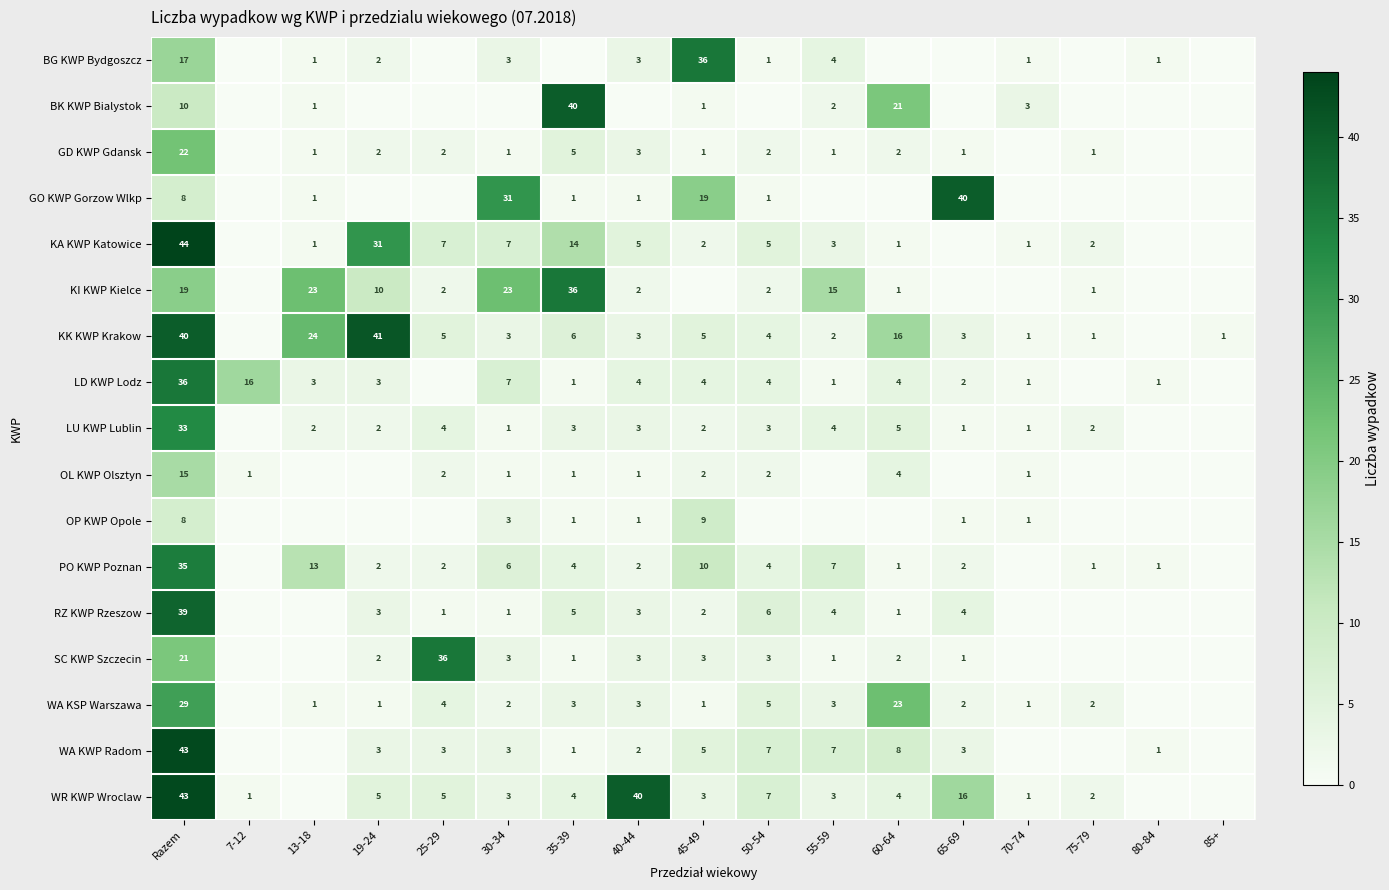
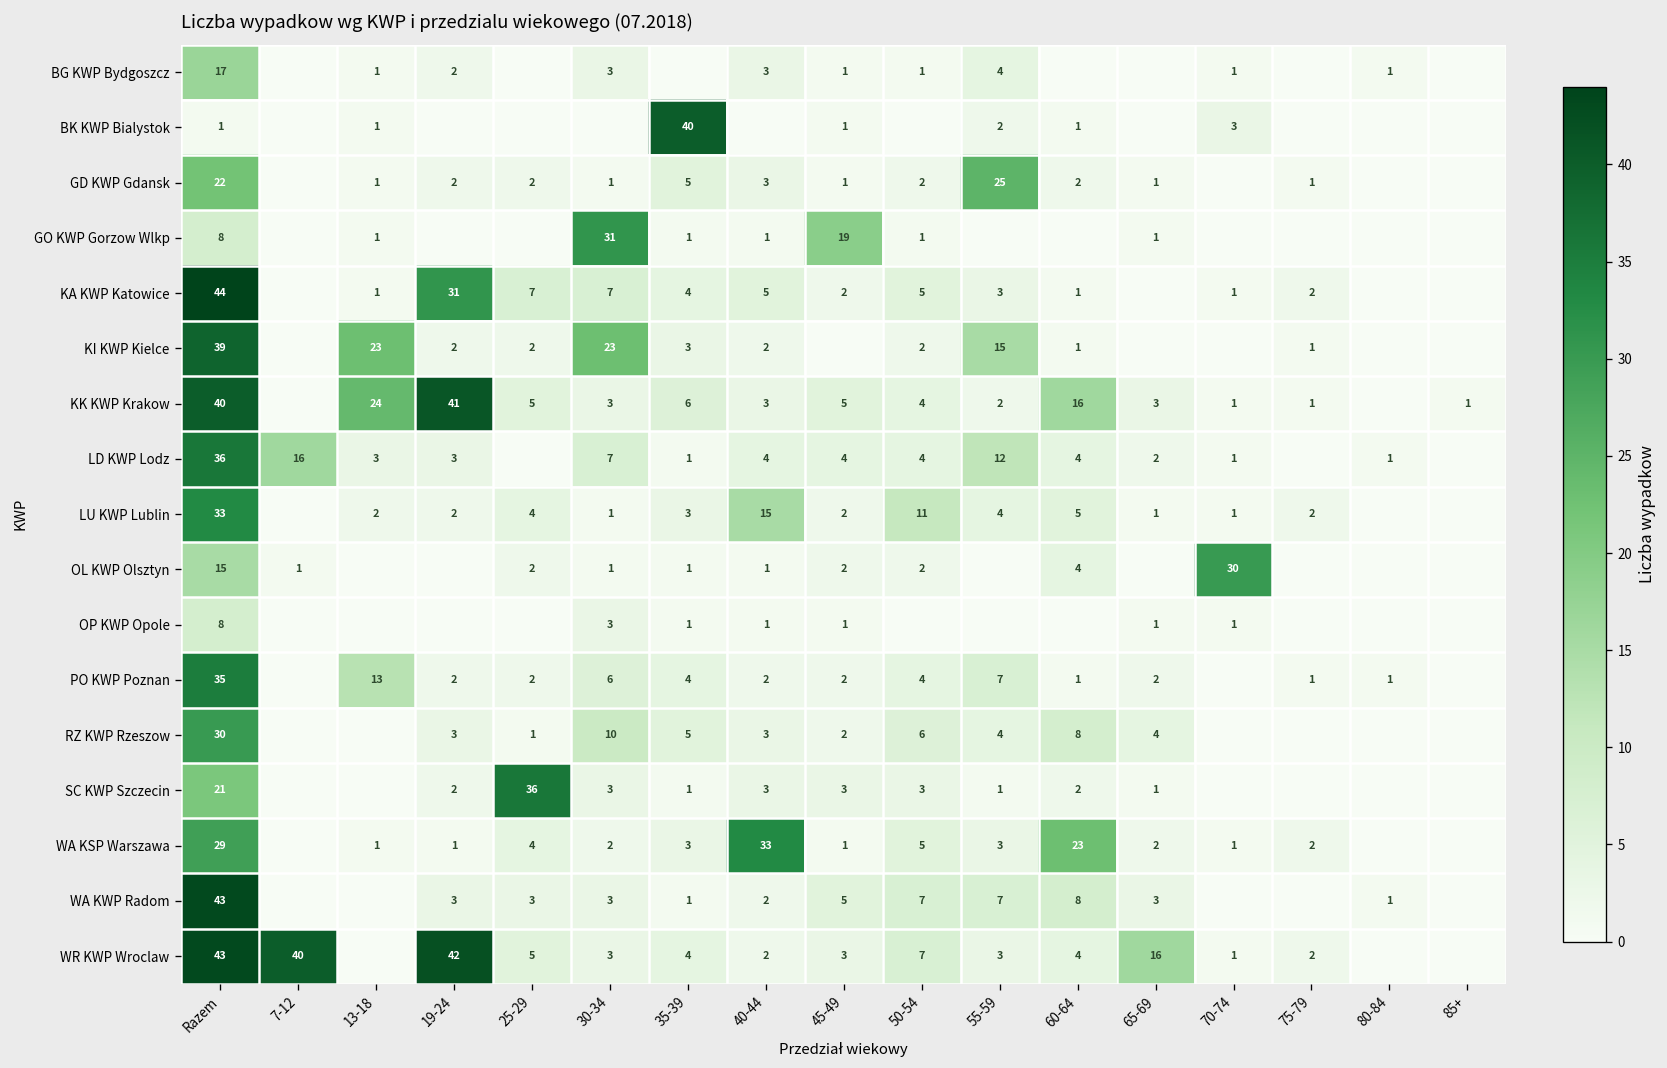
BG KWP Bydgoszcz, 45-49: 36 -> 1
BK KWP Bialystok, Razem: 10 -> 1
BK KWP Bialystok, 60-64: 21 -> 1
GD KWP Gdansk, 55-59: 1 -> 25
GO KWP Gorzow Wlkp, 65-69: 40 -> 1
KA KWP Katowice, 35-39: 14 -> 4
KI KWP Kielce, Razem: 19 -> 39
KI KWP Kielce, 19-24: 10 -> 2
KI KWP Kielce, 35-39: 36 -> 3
LD KWP Lodz, 55-59: 1 -> 12
LU KWP Lublin, 40-44: 3 -> 15
LU KWP Lublin, 50-54: 3 -> 11
OL KWP Olsztyn, 70-74: 1 -> 30
OP KWP Opole, 45-49: 9 -> 1
PO KWP Poznan, 45-49: 10 -> 2
RZ KWP Rzeszow, Razem: 39 -> 30
RZ KWP Rzeszow, 30-34: 1 -> 10
RZ KWP Rzeszow, 60-64: 1 -> 8
WA KSP Warszawa, 40-44: 3 -> 33
WR KWP Wroclaw, 7-12: 1 -> 40
WR KWP Wroclaw, 19-24: 5 -> 42
WR KWP Wroclaw, 40-44: 40 -> 2
